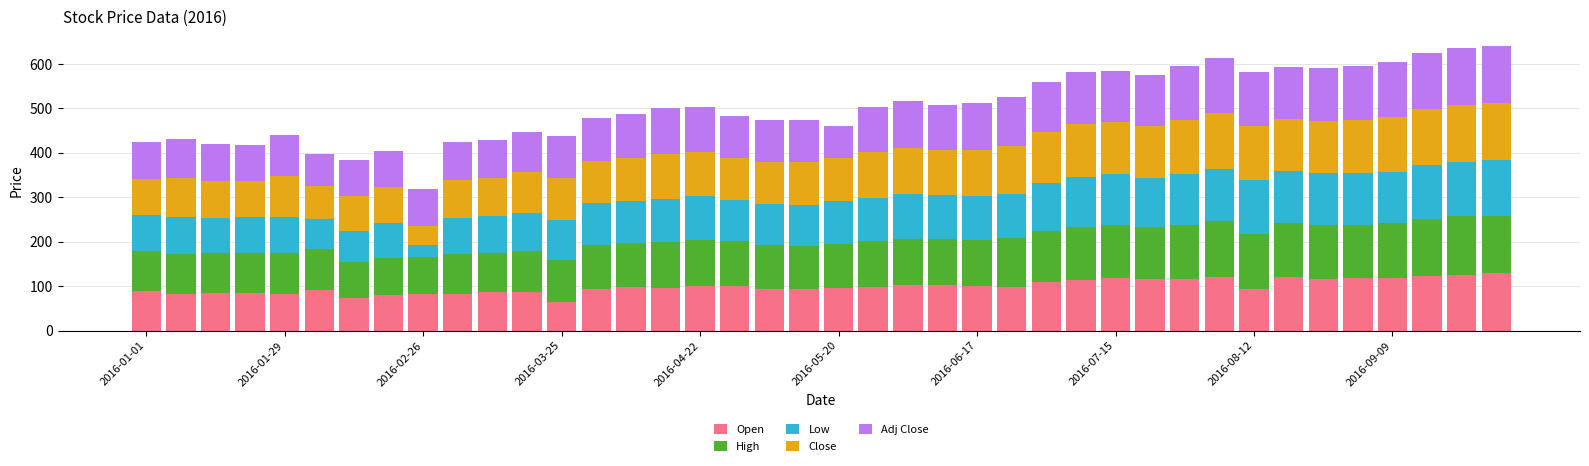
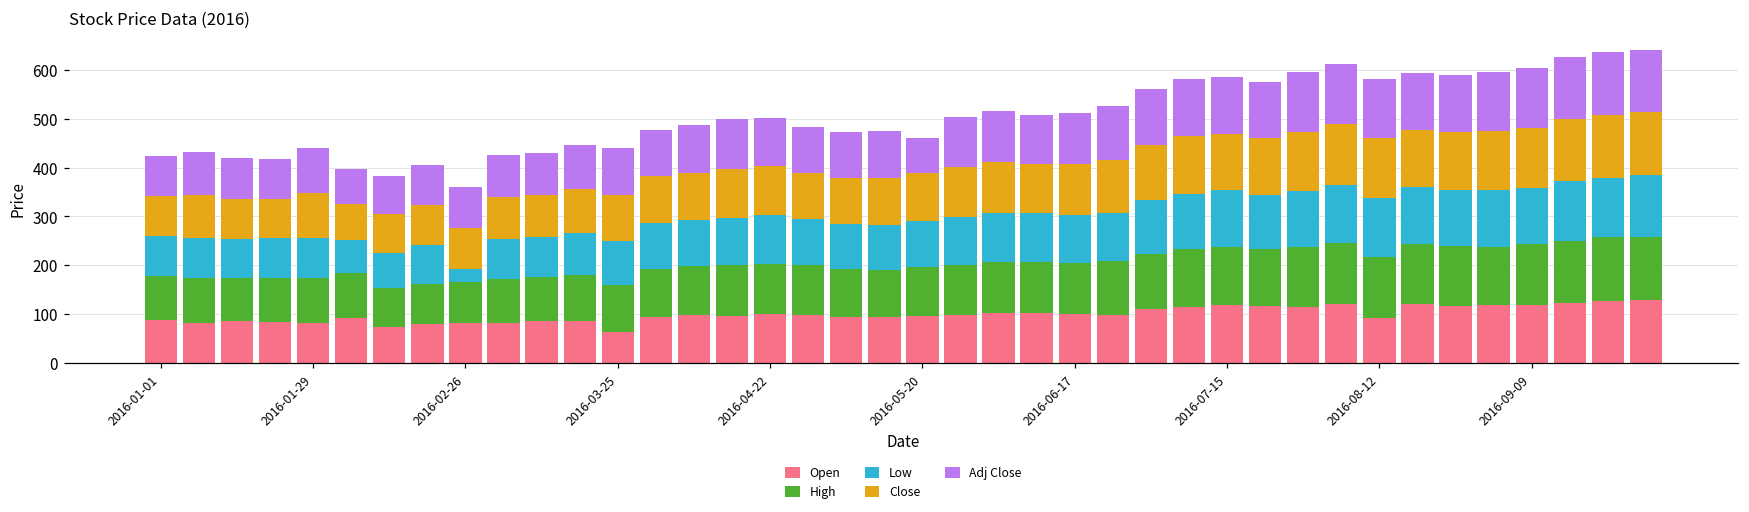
Close, 2016-02-26: 40 -> 80
